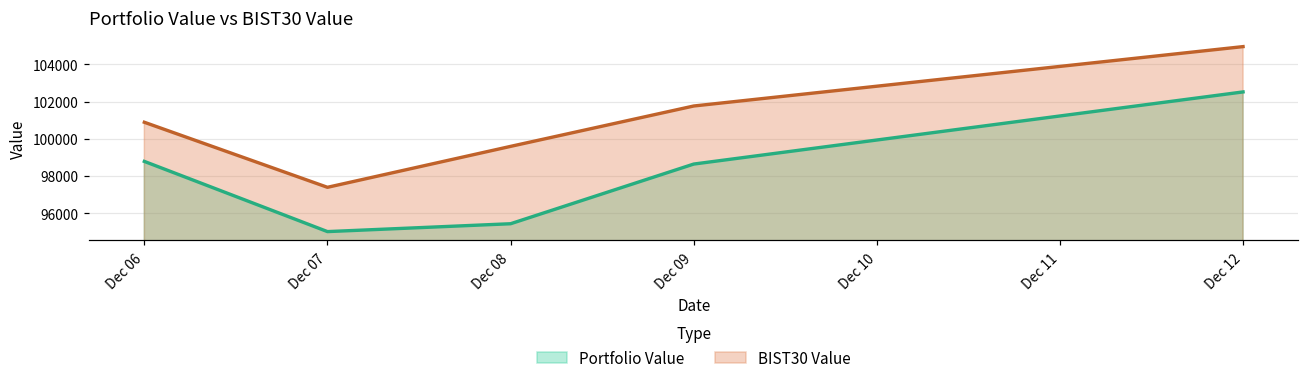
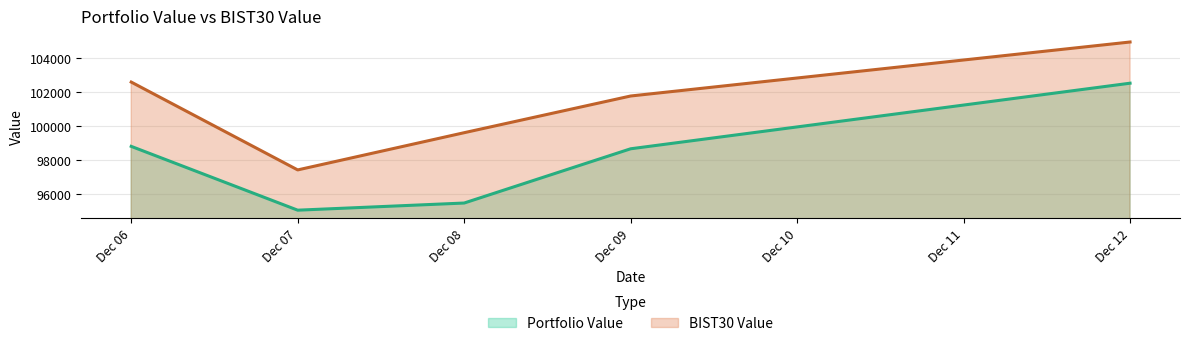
BIST30 Value, Dec 06: 100900 -> 102600
